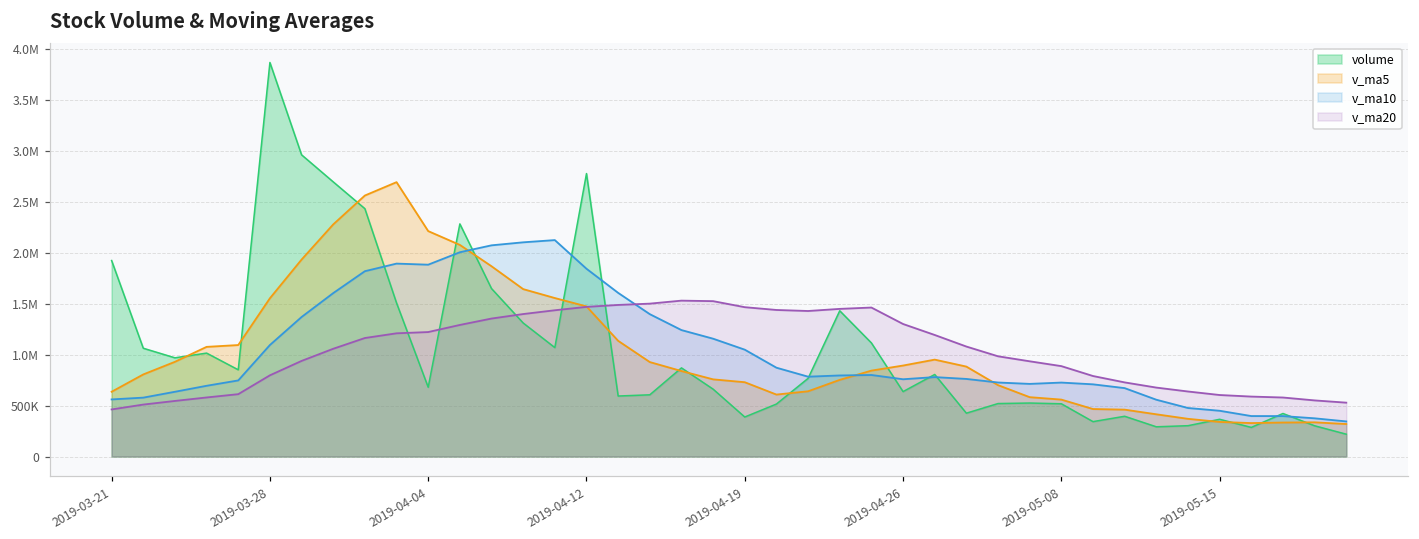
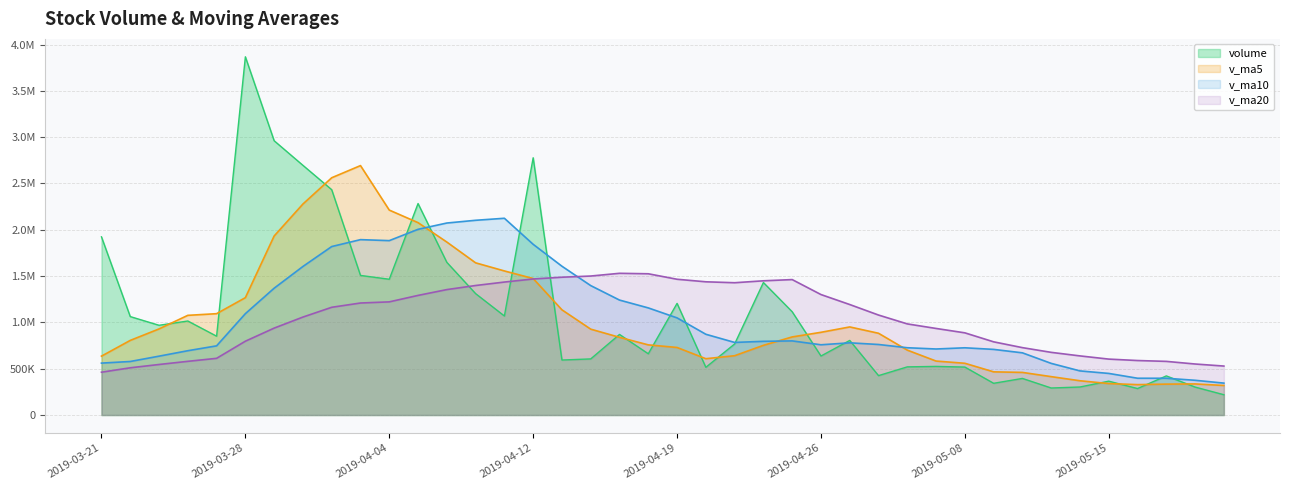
v_ma5, 2019-03-28: 1600000 -> 1300000
volume, 2019-04-04: 700000 -> 1500000
volume, 2019-04-19: 400000 -> 1200000
